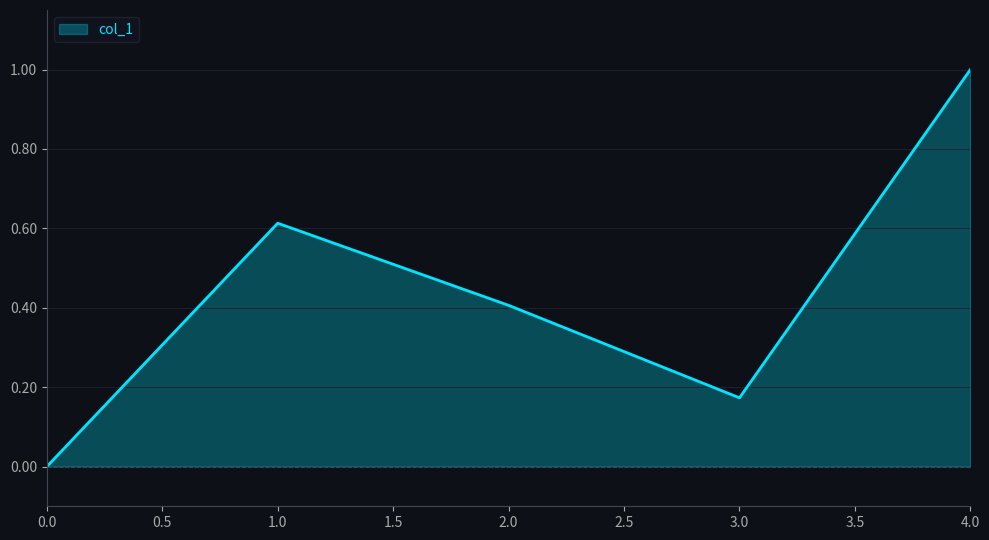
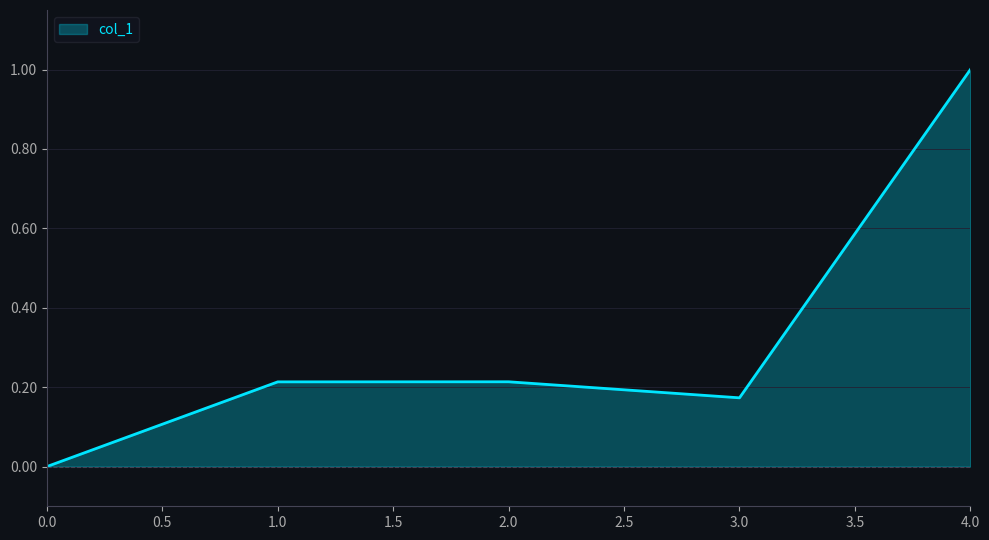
1.0: 0.61 -> 0.21
2.0: 0.41 -> 0.21
